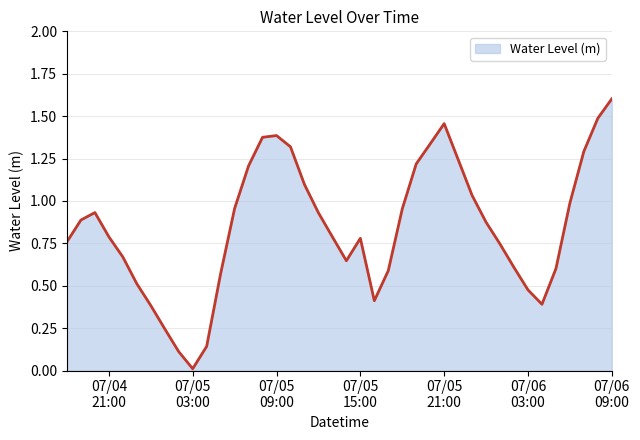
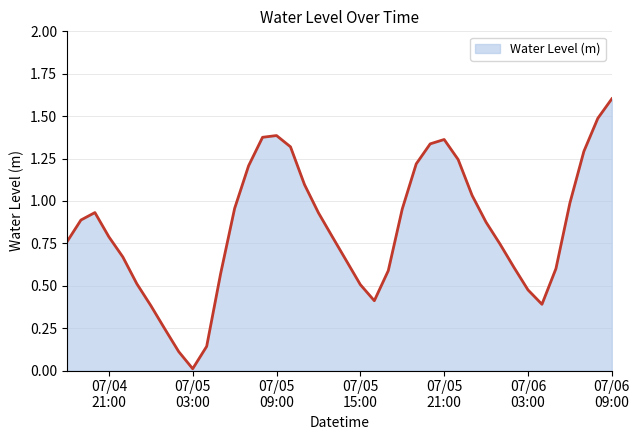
07/05 15:00: 0.78 -> 0.51
07/05 21:00: 1.46 -> 1.36
